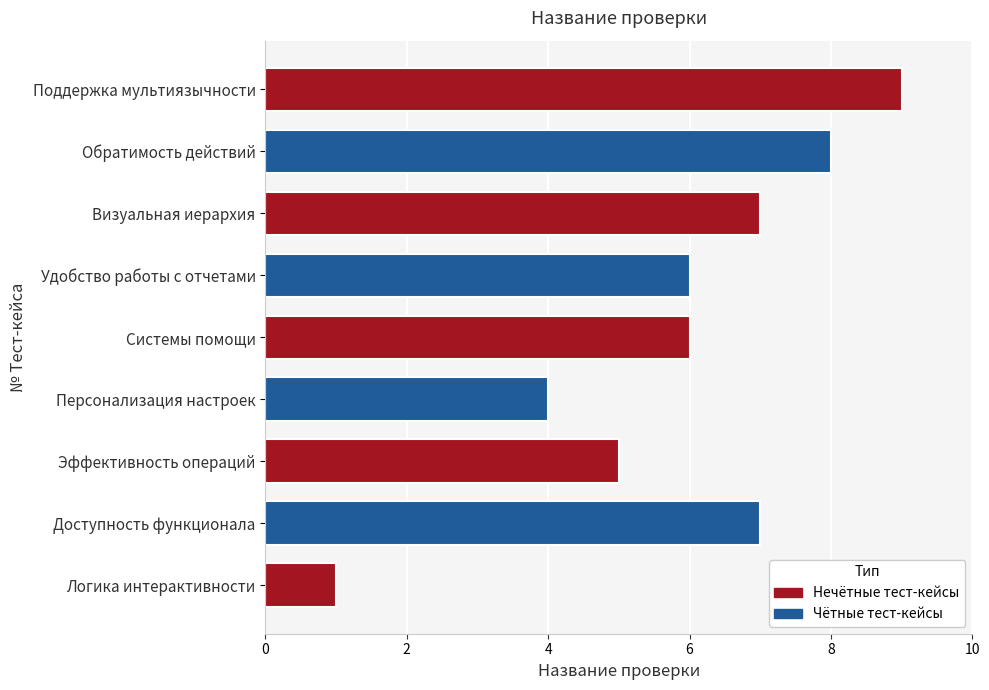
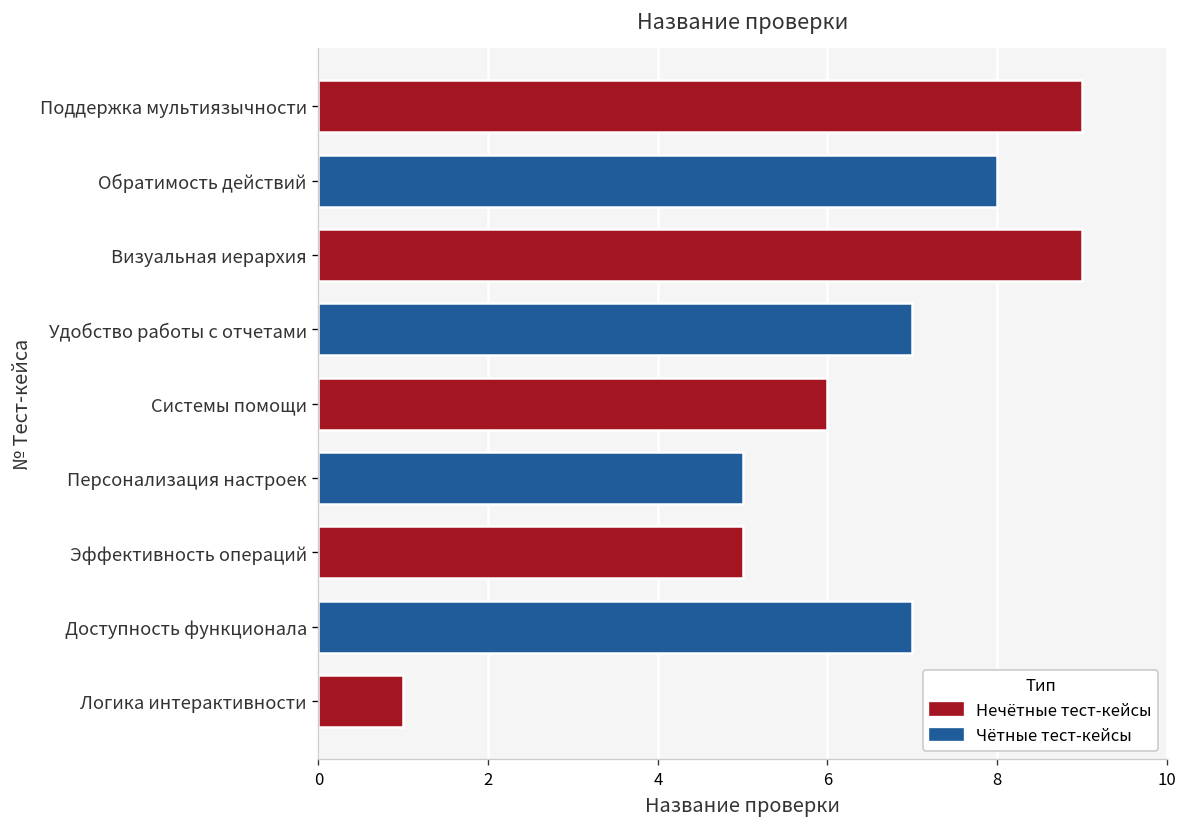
Визуальная иерархия: 7 -> 9
Удобство работы с отчетами: 6 -> 7
Персонализация настроек: 4 -> 5
